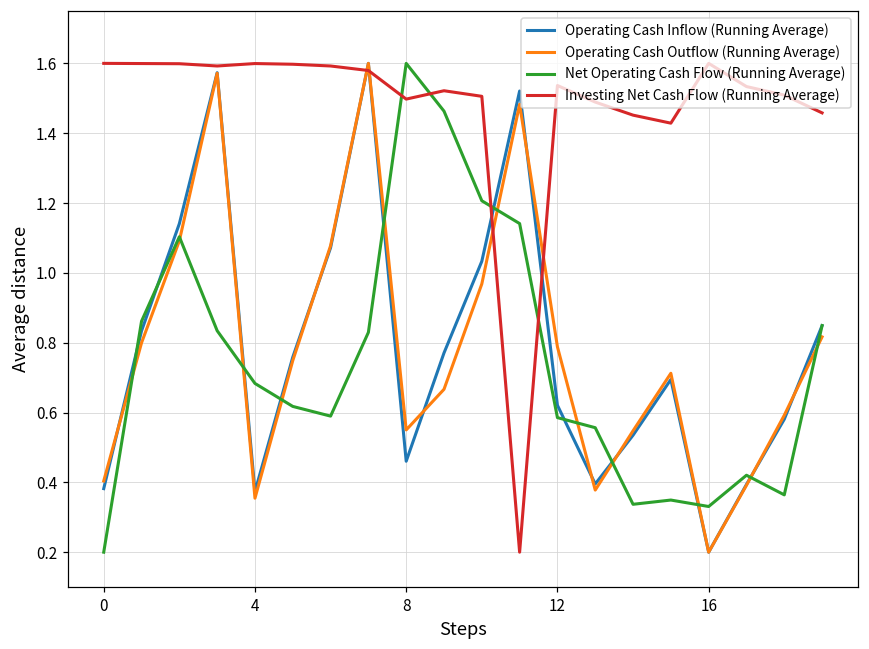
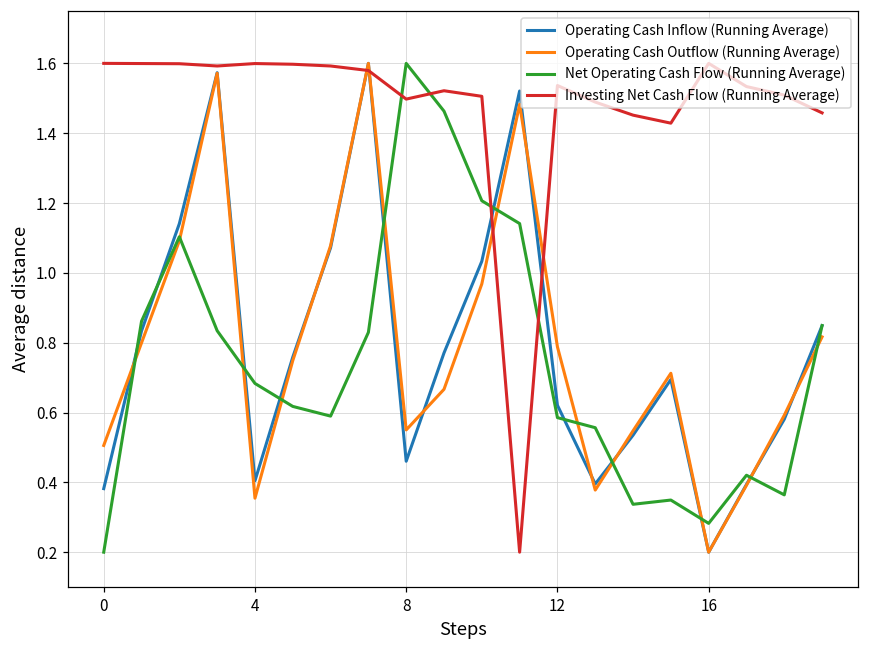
Operating Cash Outflow (Running Average), 0: 0.40 -> 0.51
Operating Cash Inflow (Running Average), 4: 0.37 -> 0.40
Net Operating Cash Flow (Running Average), 16: 0.33 -> 0.28
